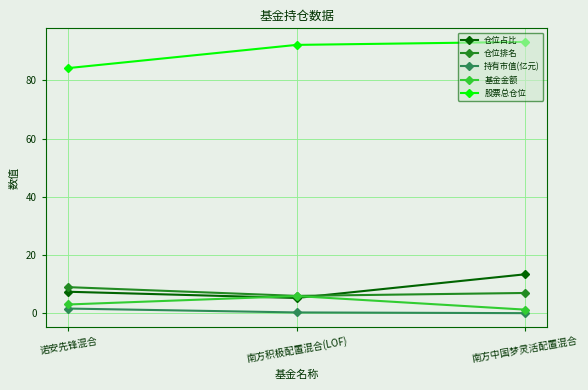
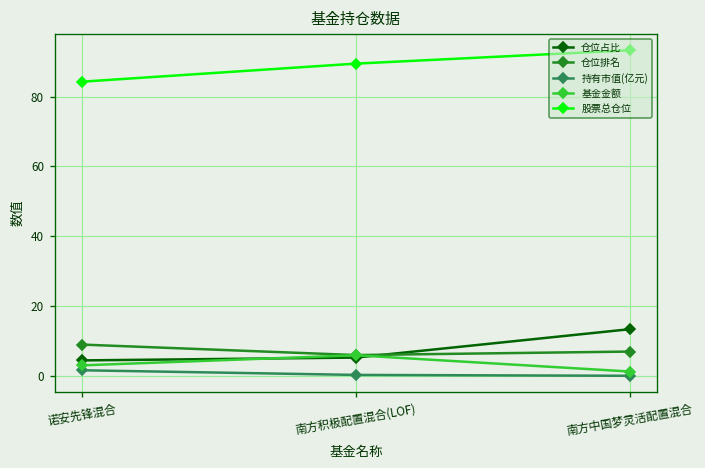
仓位占比, 诺安先锋混合: 7 -> 4
股票总仓位, 南方积极配置混合(LOF): 92 -> 89
